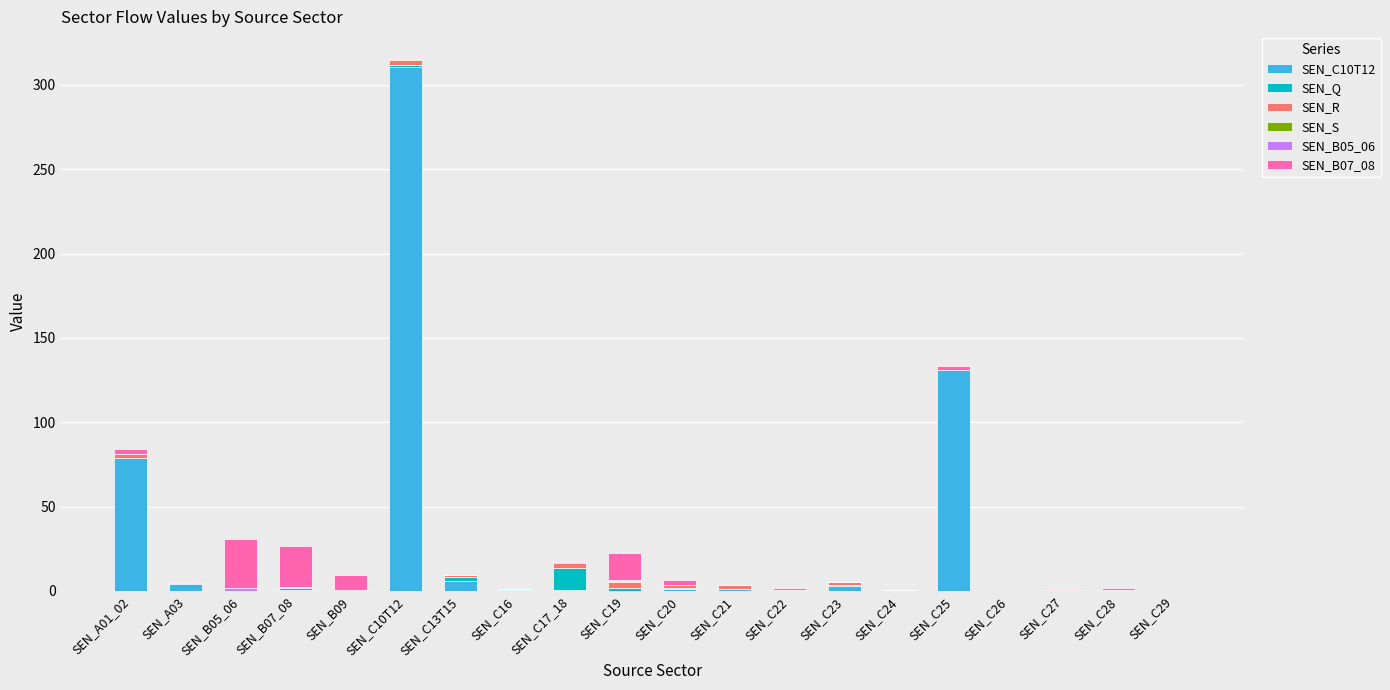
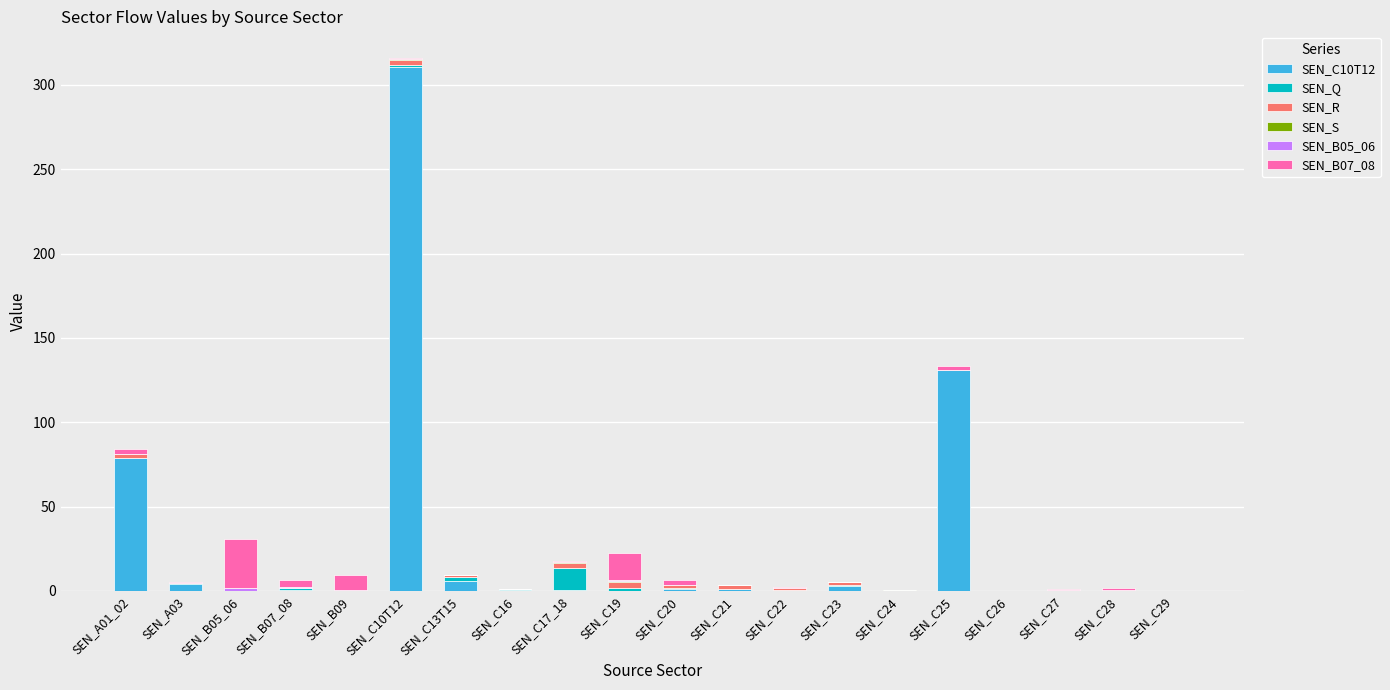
SEN_B07_08, SEN_B07_08: 24 -> 4
